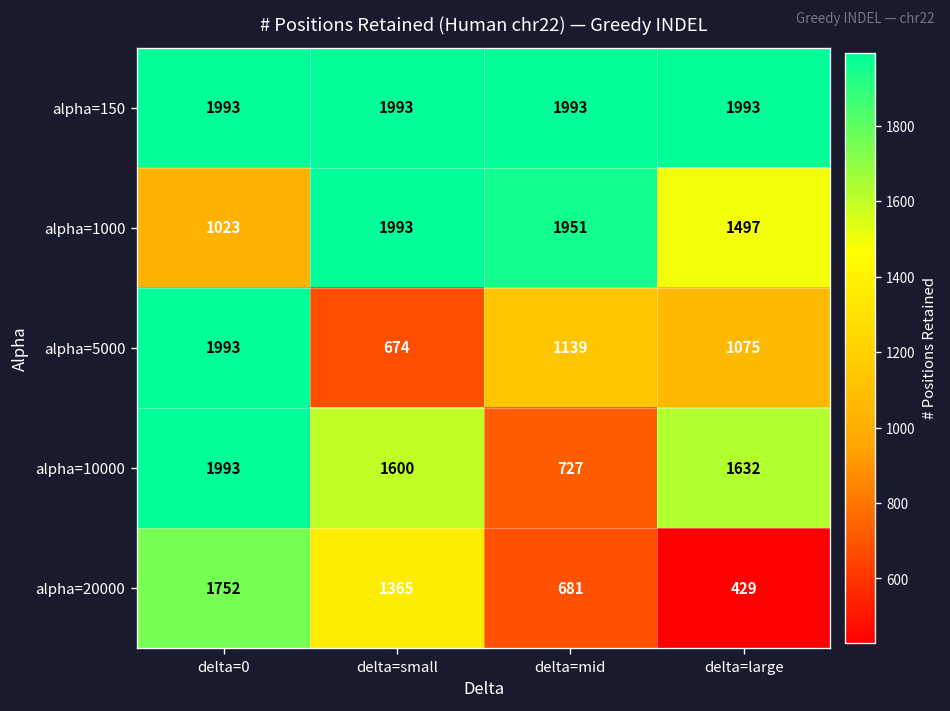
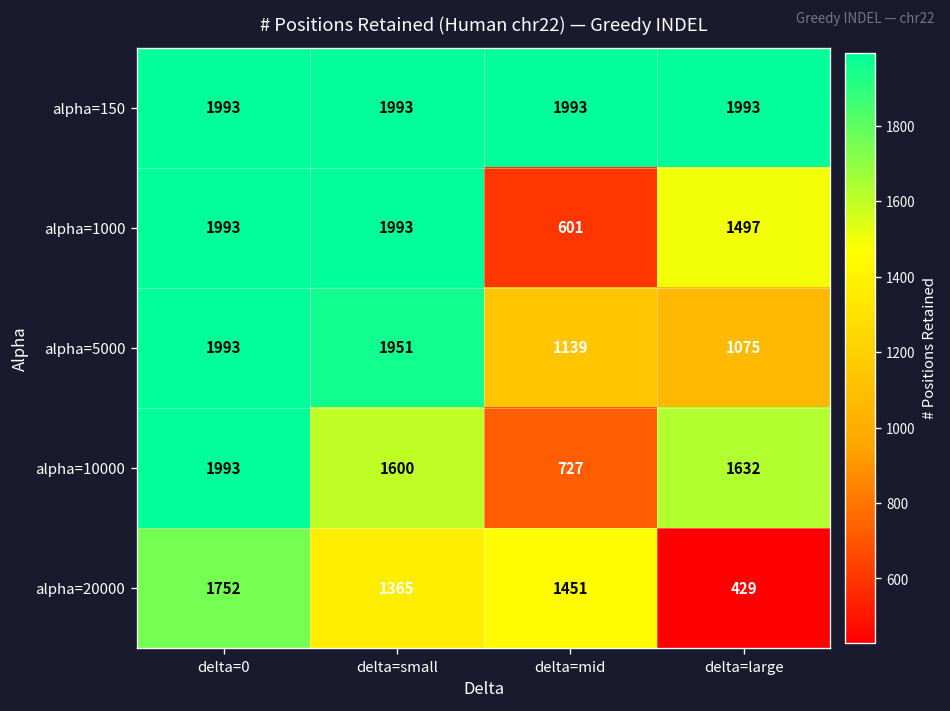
alpha=1000, delta=0: 1023 -> 1993
alpha=1000, delta=mid: 1951 -> 601
alpha=5000, delta=small: 674 -> 1951
alpha=20000, delta=mid: 681 -> 1451
